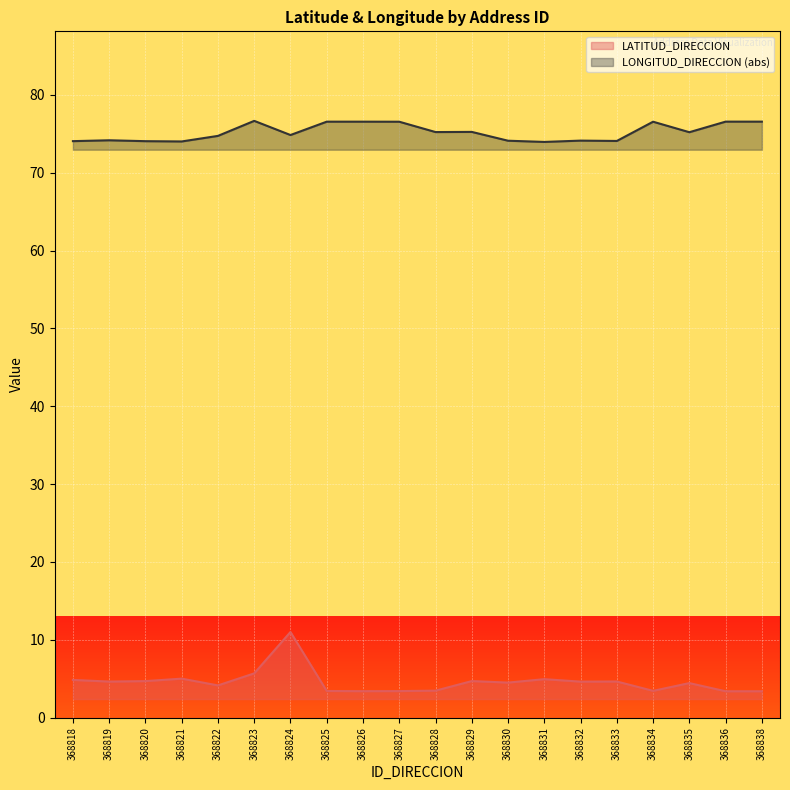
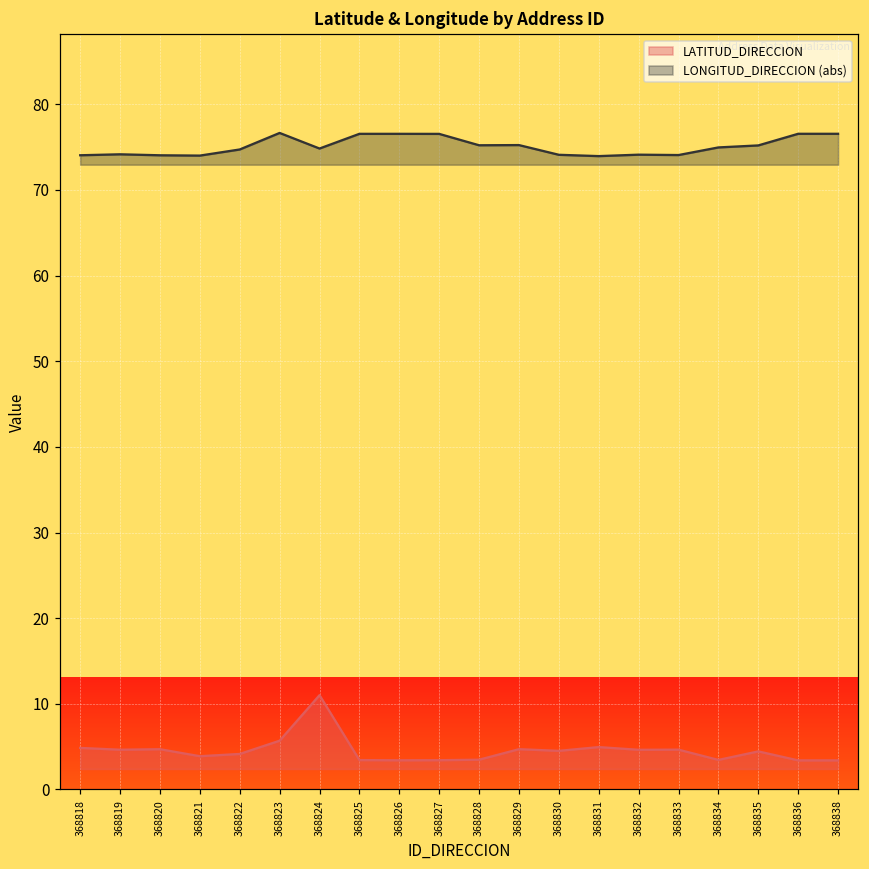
LATITUD_DIRECCION, 368821: 5 -> 4
LONGITUD_DIRECCION (abs), 368834: 77 -> 75
